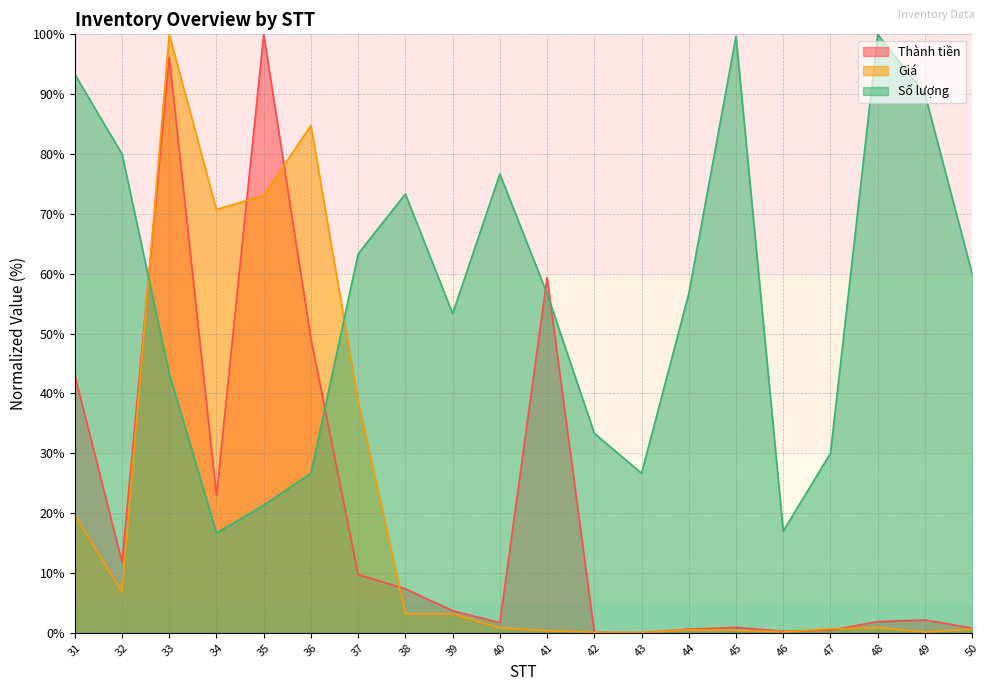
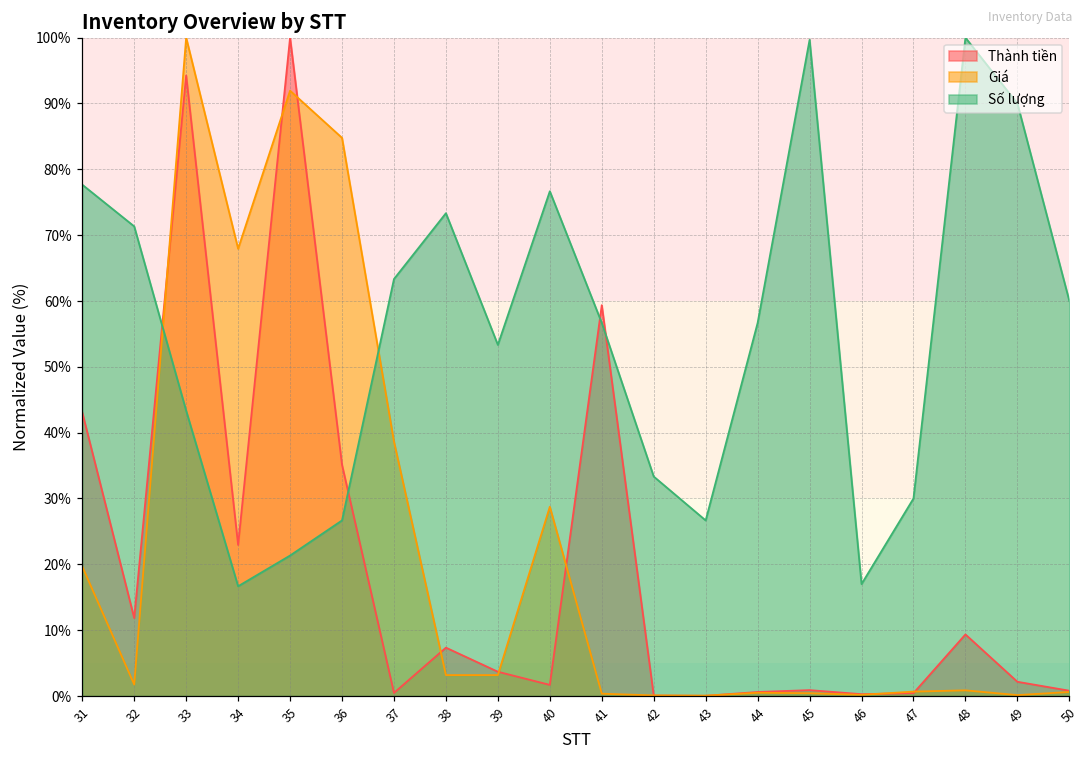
Số lượng, 31: 93% -> 78%
Giá, 32: 7% -> 2%
Số lượng, 32: 80% -> 71%
Thành tiền, 33: 96% -> 94%
Giá, 34: 71% -> 68%
Giá, 35: 73% -> 92%
Thành tiền, 36: 49% -> 35%
Thành tiền, 37: 10% -> 0%
Giá, 40: 1% -> 29%
Thành tiền, 48: 2% -> 9%
